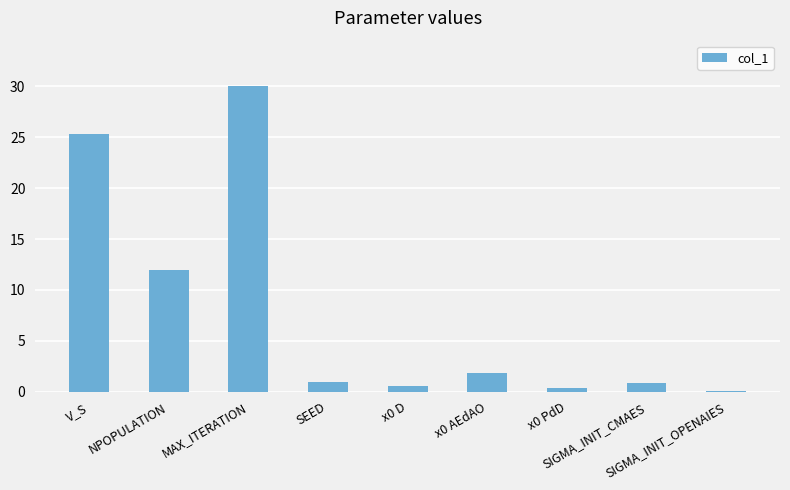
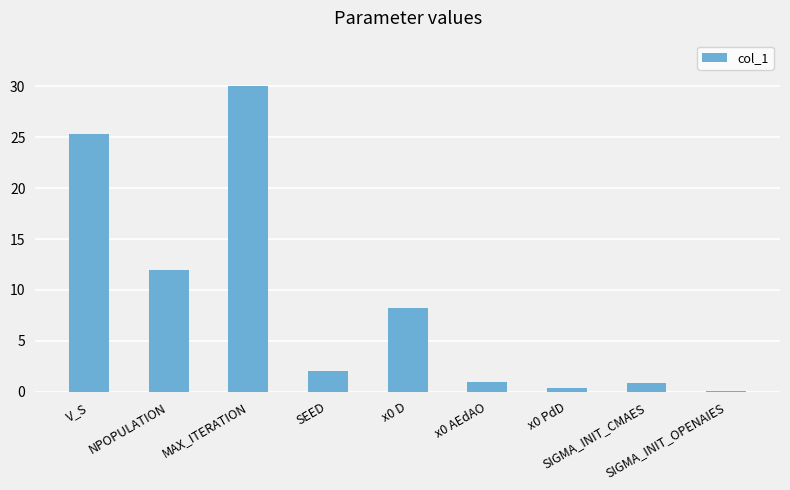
SEED: 1 -> 2
x0 D: 0.5 -> 8.2
x0 AEdAO: 1.8 -> 0.9
